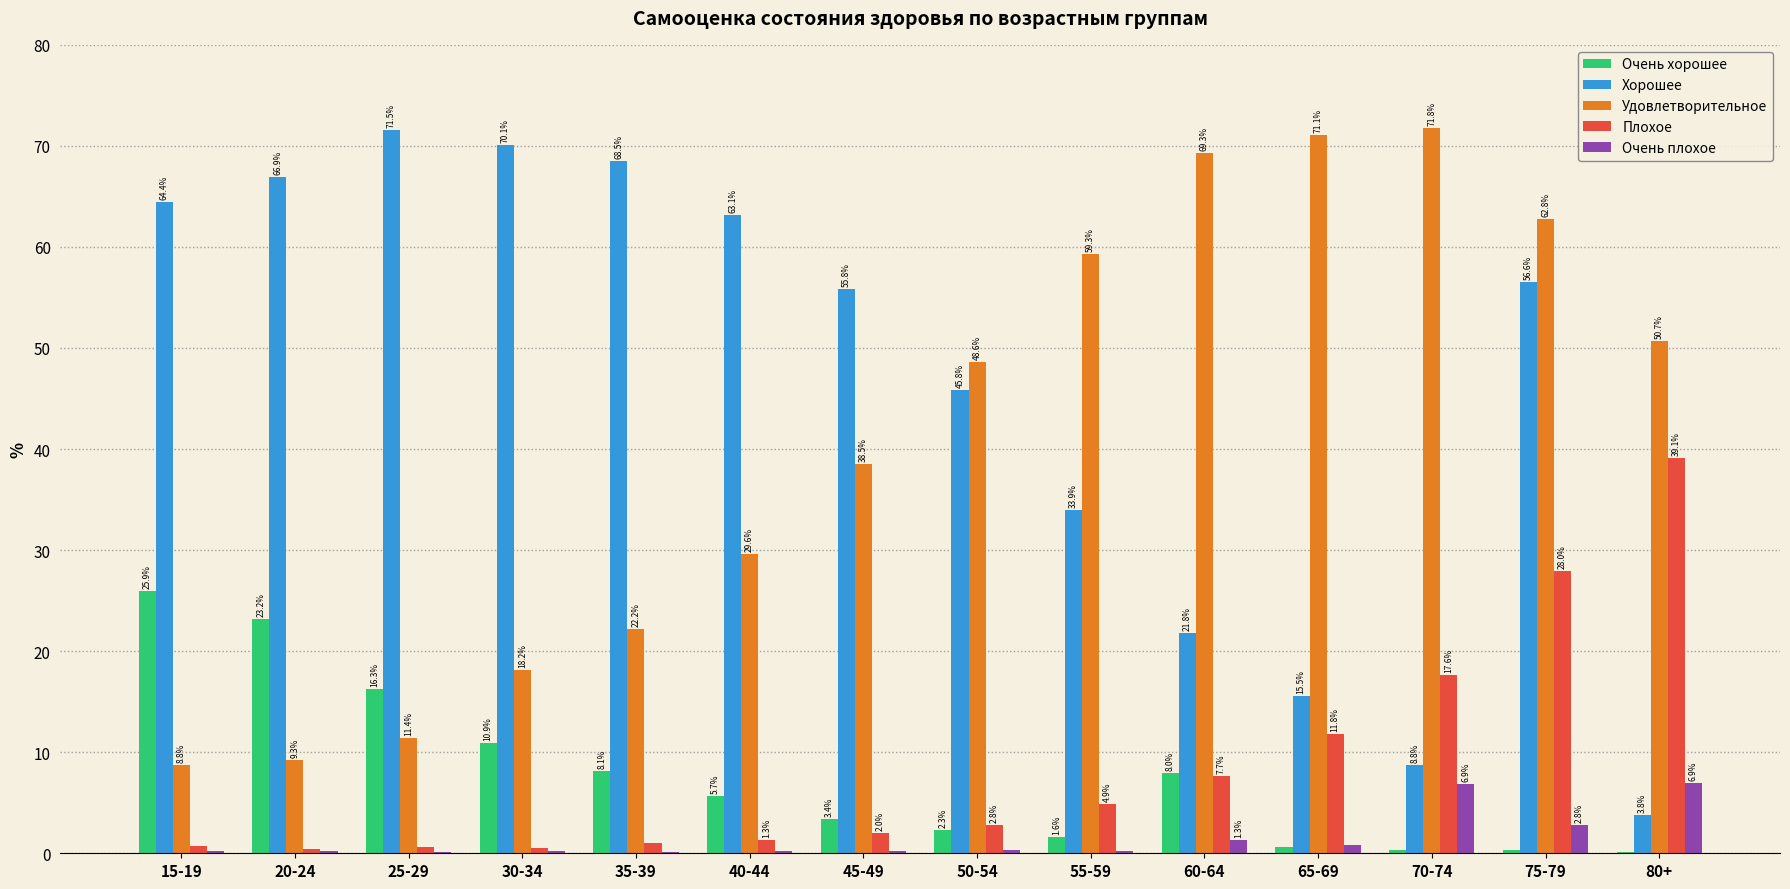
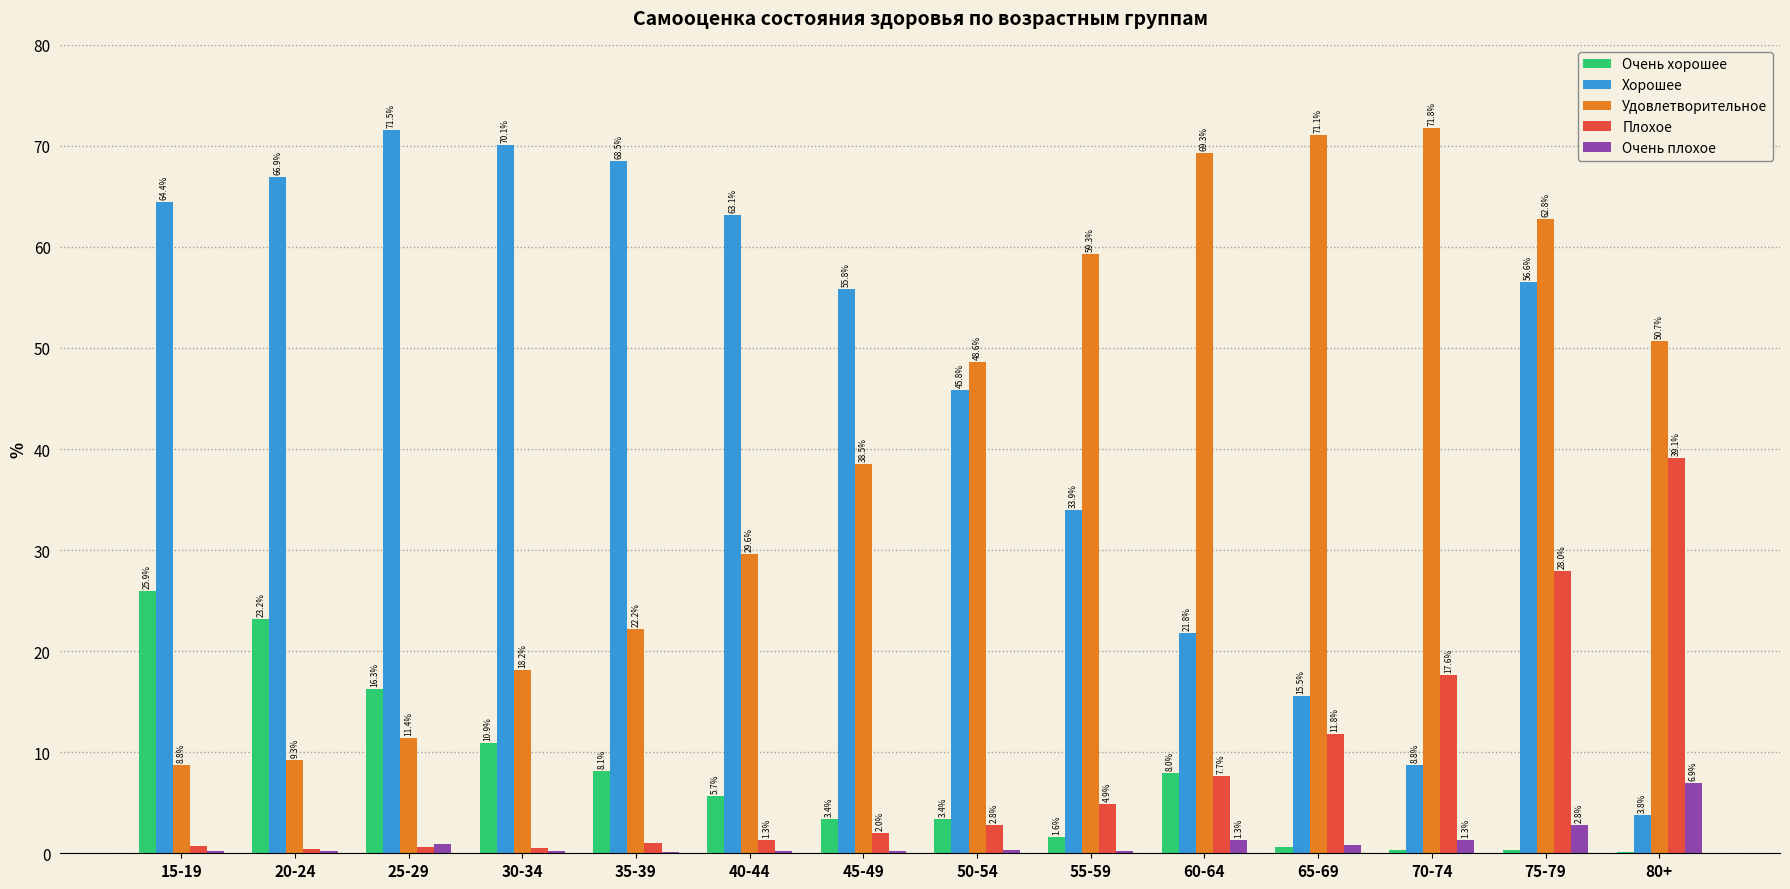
Очень плохое, 25-29: 0.1 -> 0.9
Очень хорошее, 50-54: 2.3% -> 3.4%
Очень плохое, 70-74: 6.9% -> 1.3%
